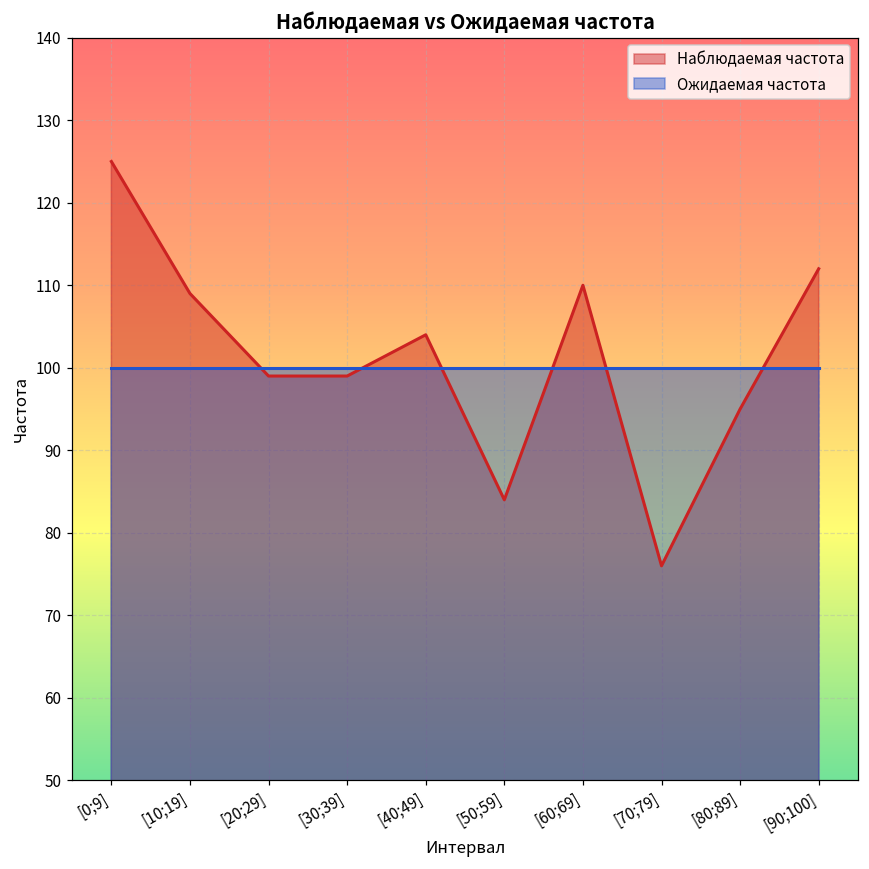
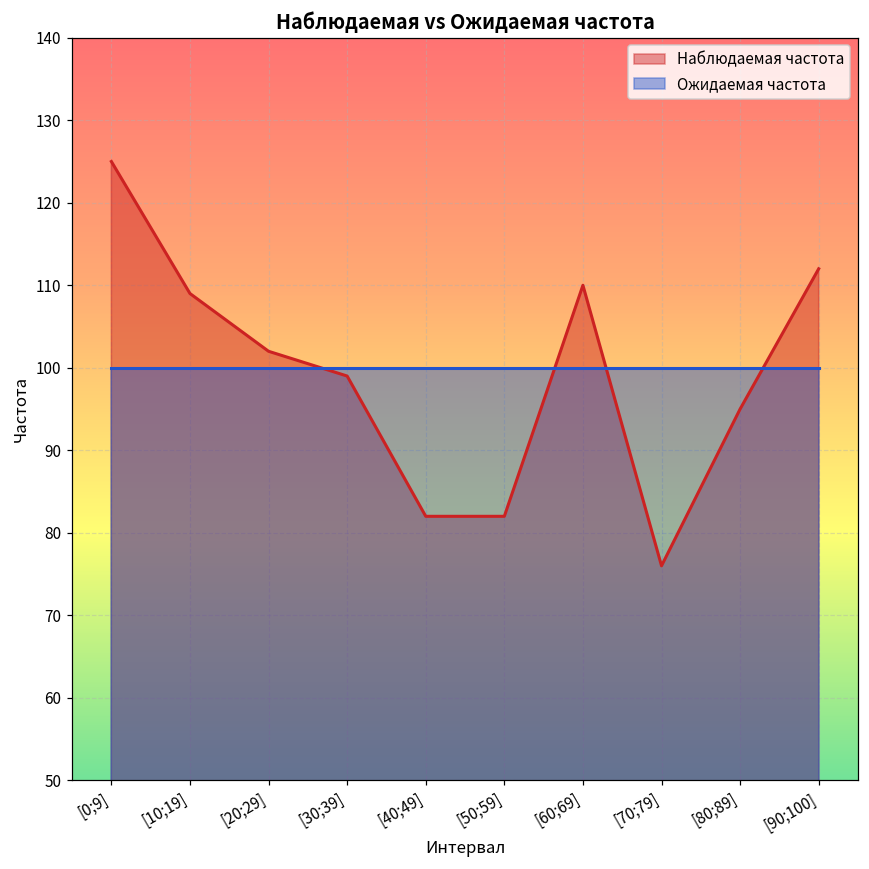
Наблюдаемая частота, [20;29]: 99 -> 102
Наблюдаемая частота, [40;49]: 104 -> 82
Наблюдаемая частота, [50;59]: 84 -> 82
